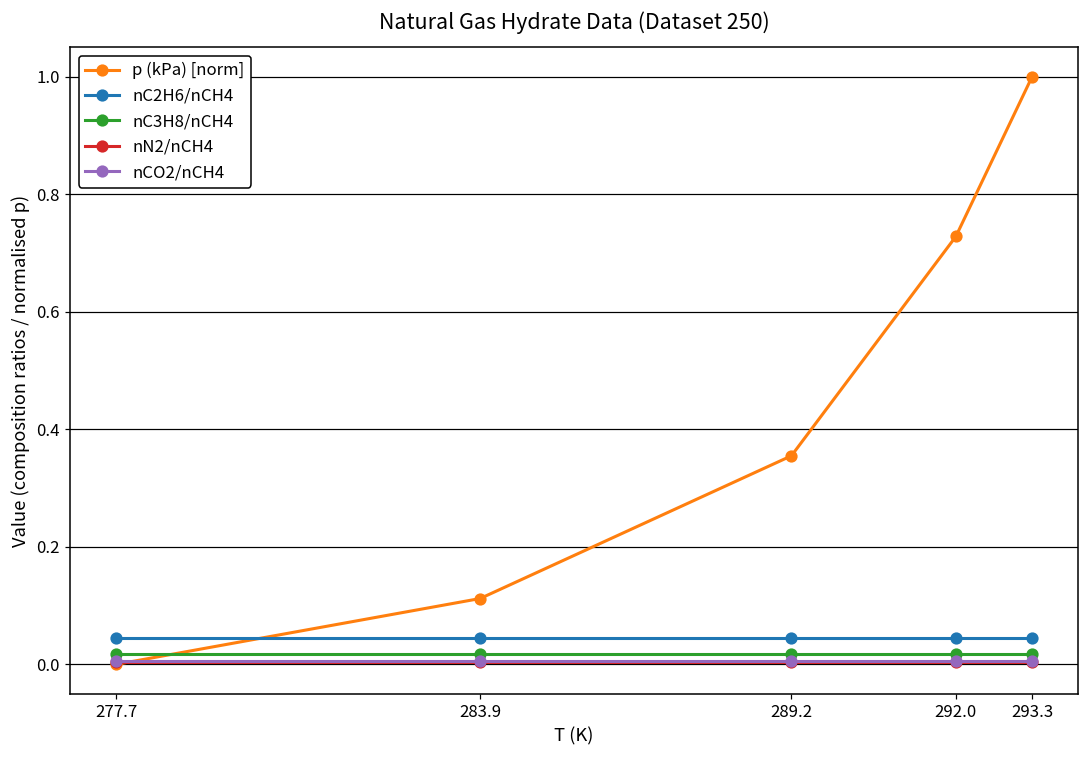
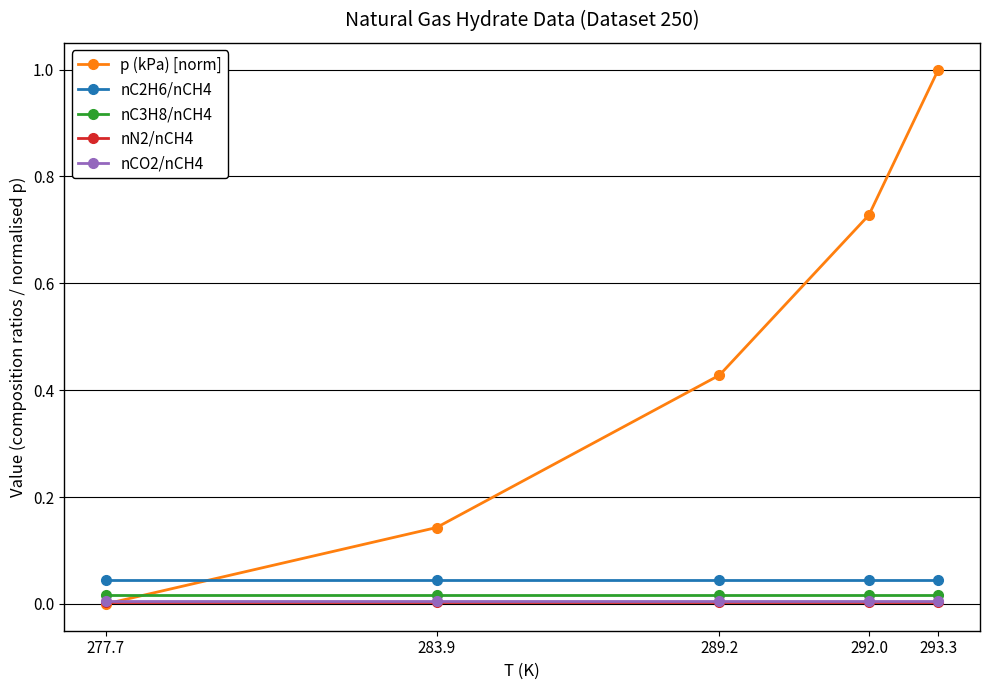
p (kPa) [norm], 283.9: 0.11 -> 0.14
p (kPa) [norm], 289.2: 0.35 -> 0.43
